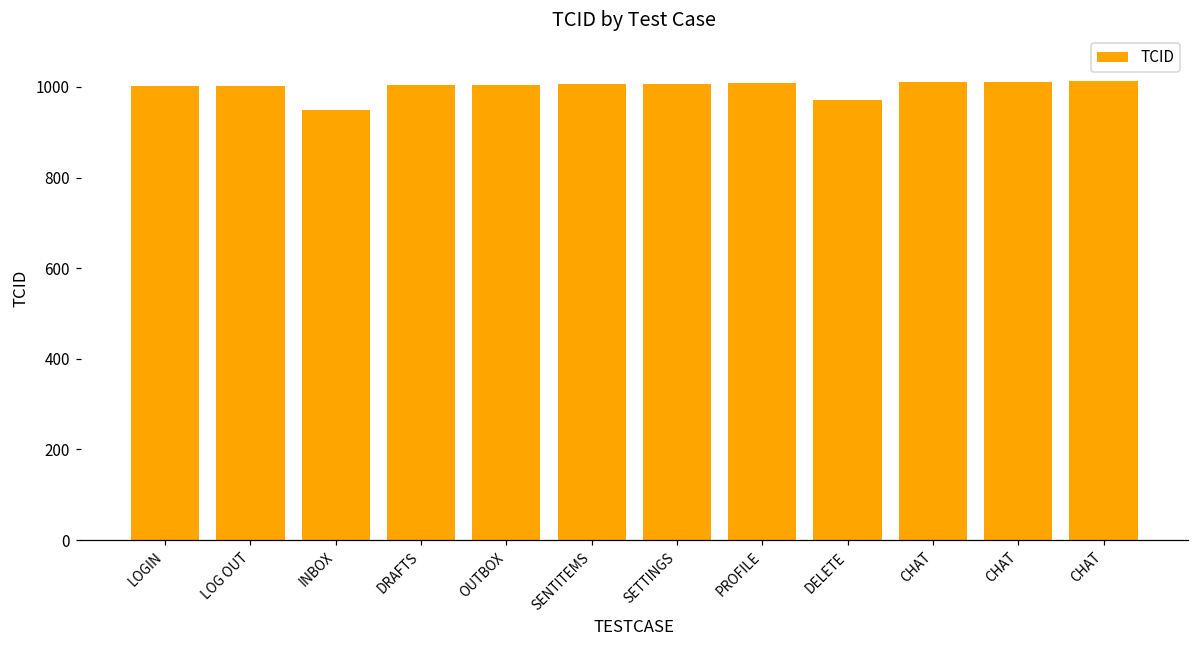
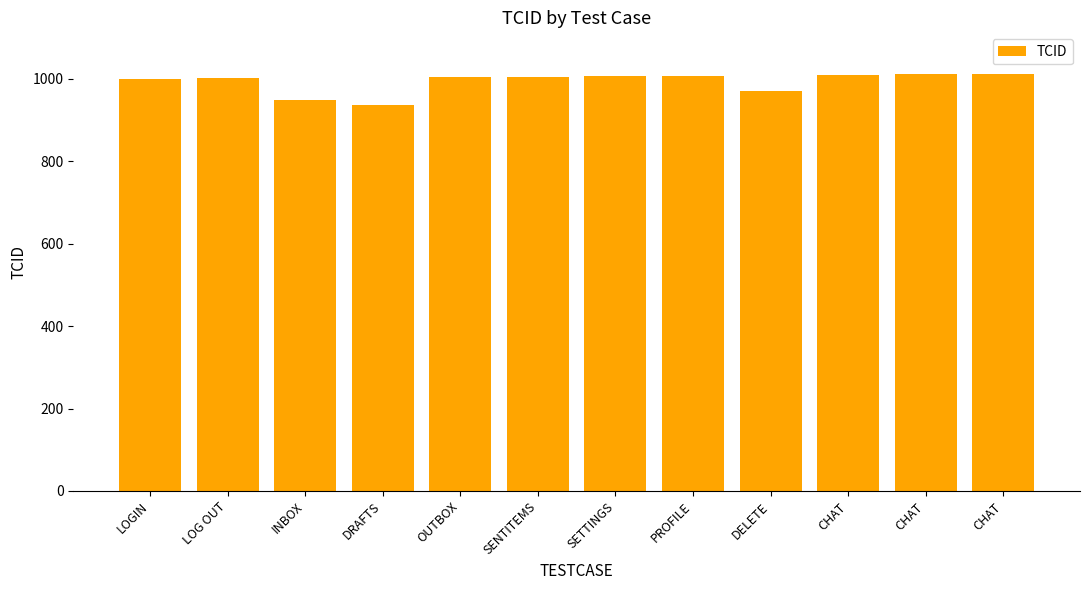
DRAFTS: 1000 -> 940
